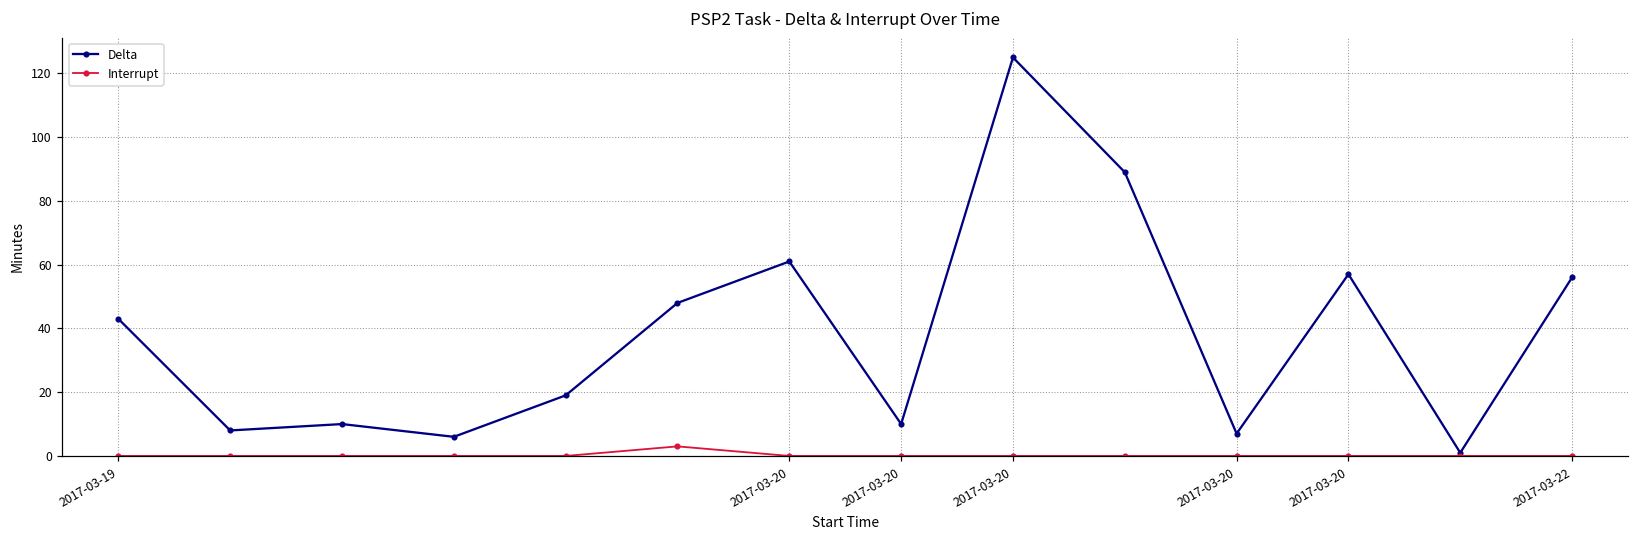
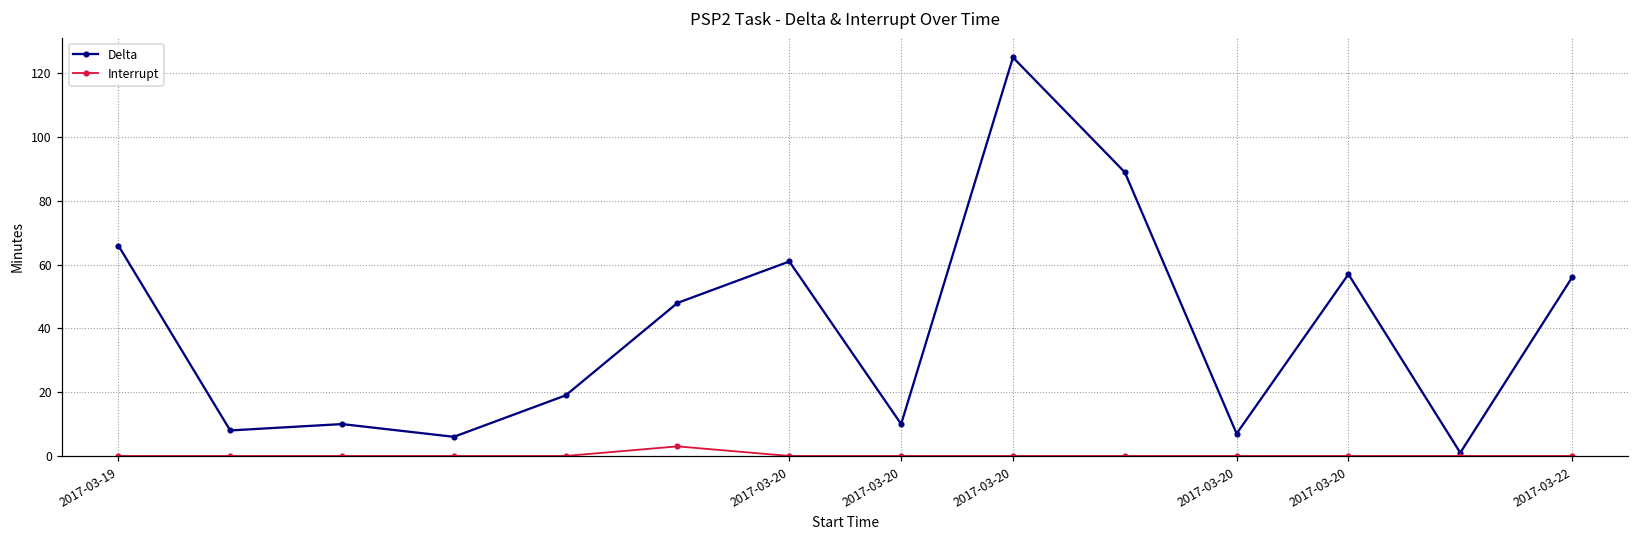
Delta, 2017-03-19: 43 -> 66
